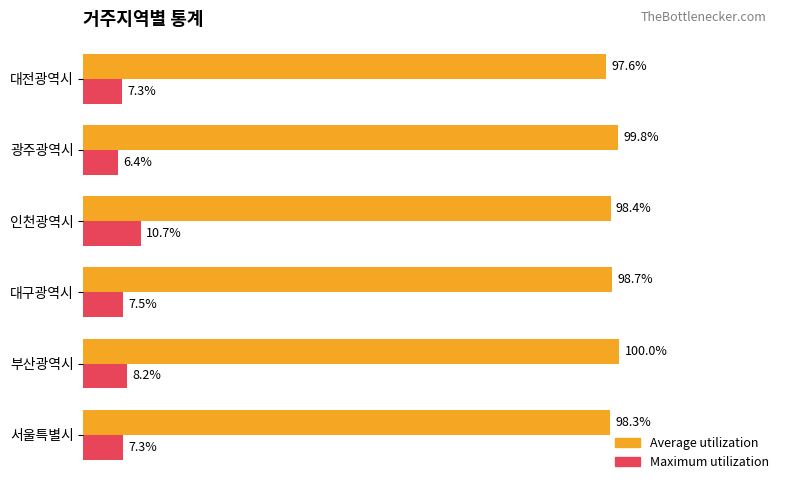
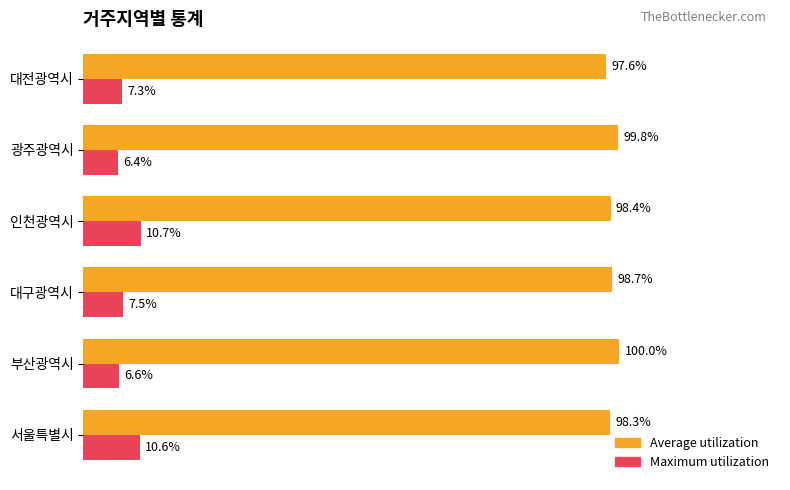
Maximum utilization, 부산광역시: 8.2% -> 6.6%
Maximum utilization, 서울특별시: 7.3% -> 10.6%
